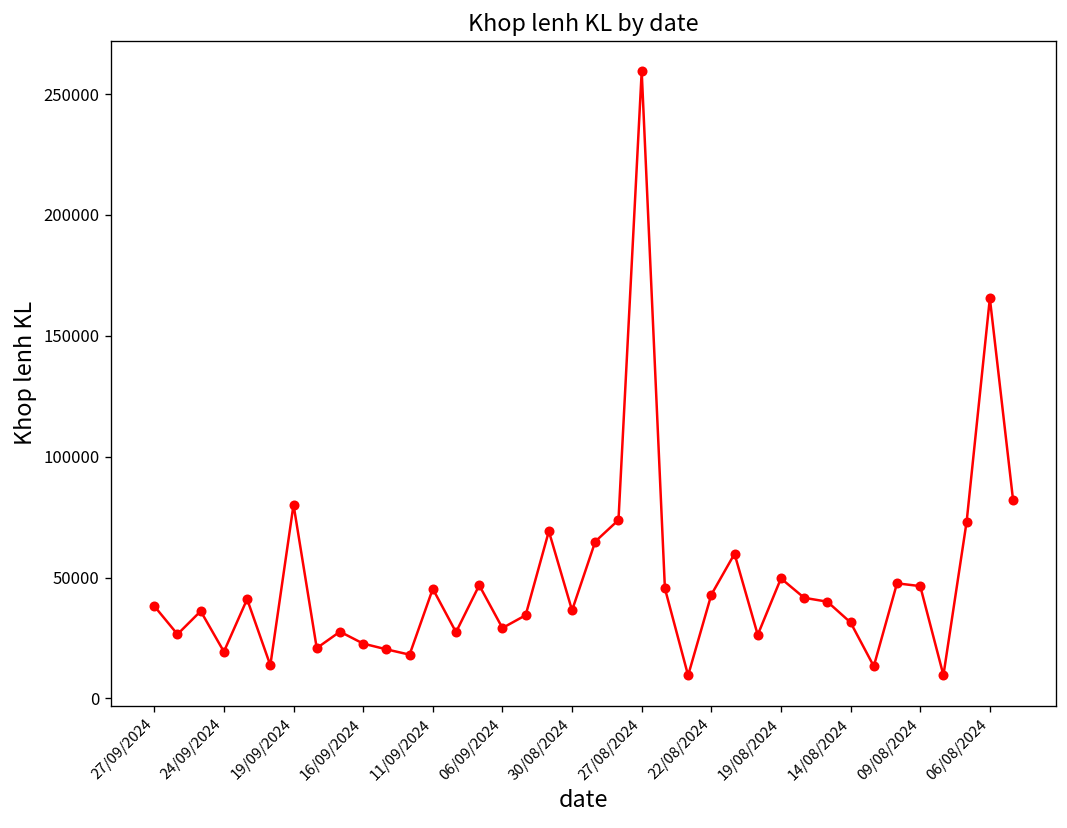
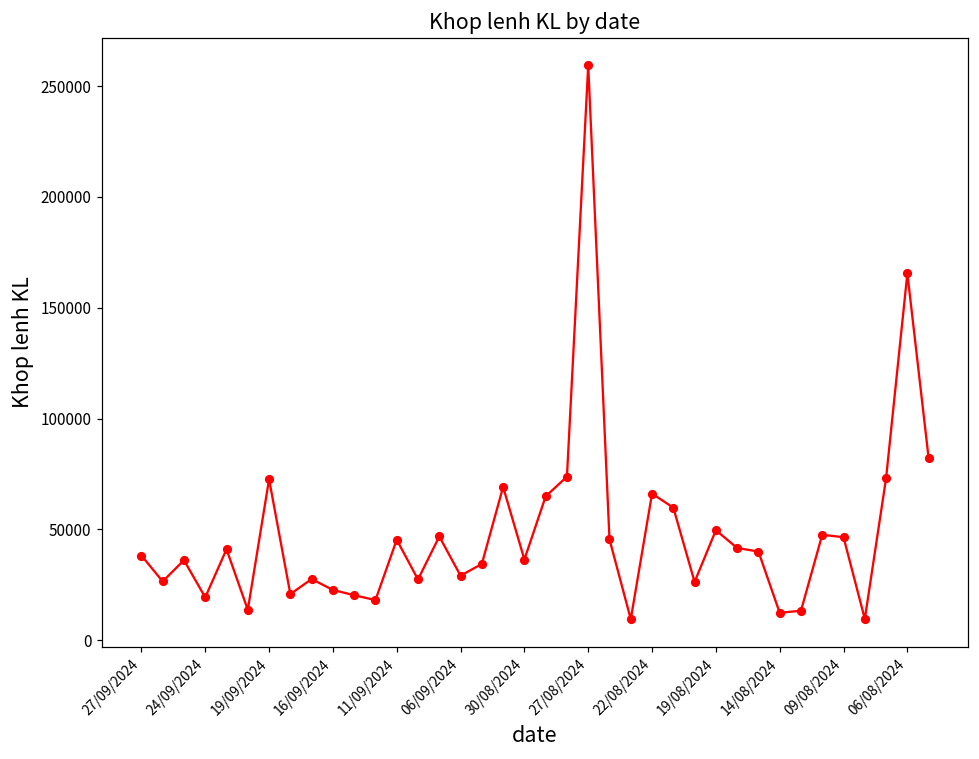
19/09/2024: 80000 -> 73000
22/08/2024: 43000 -> 66000
14/08/2024: 31000 -> 12000
